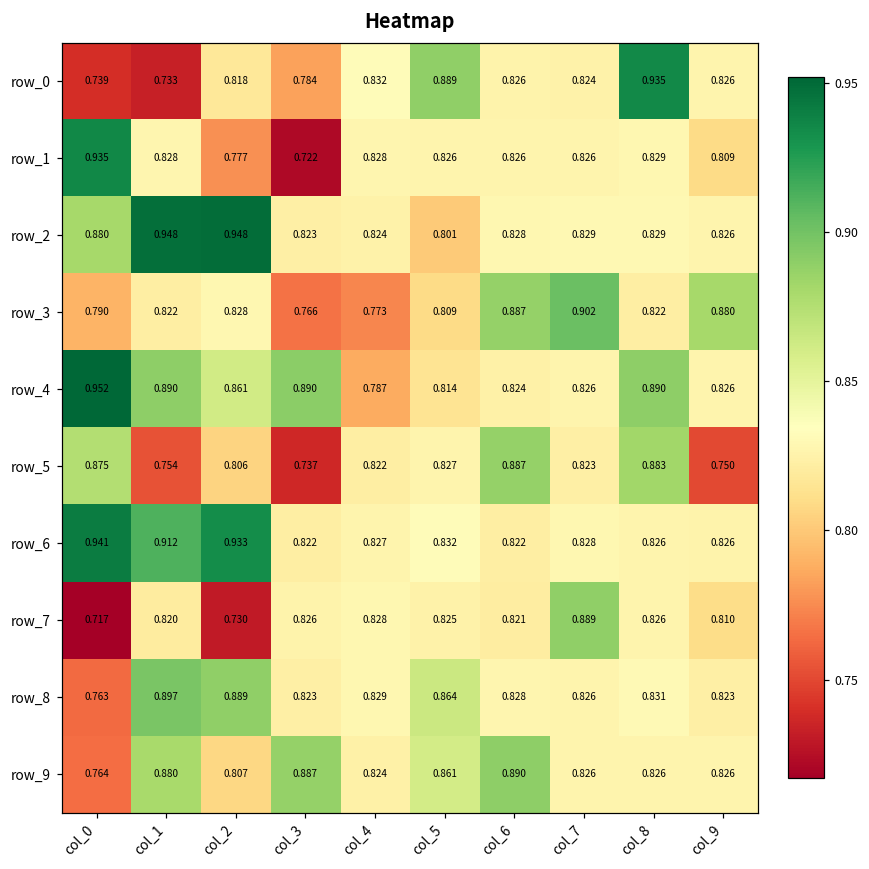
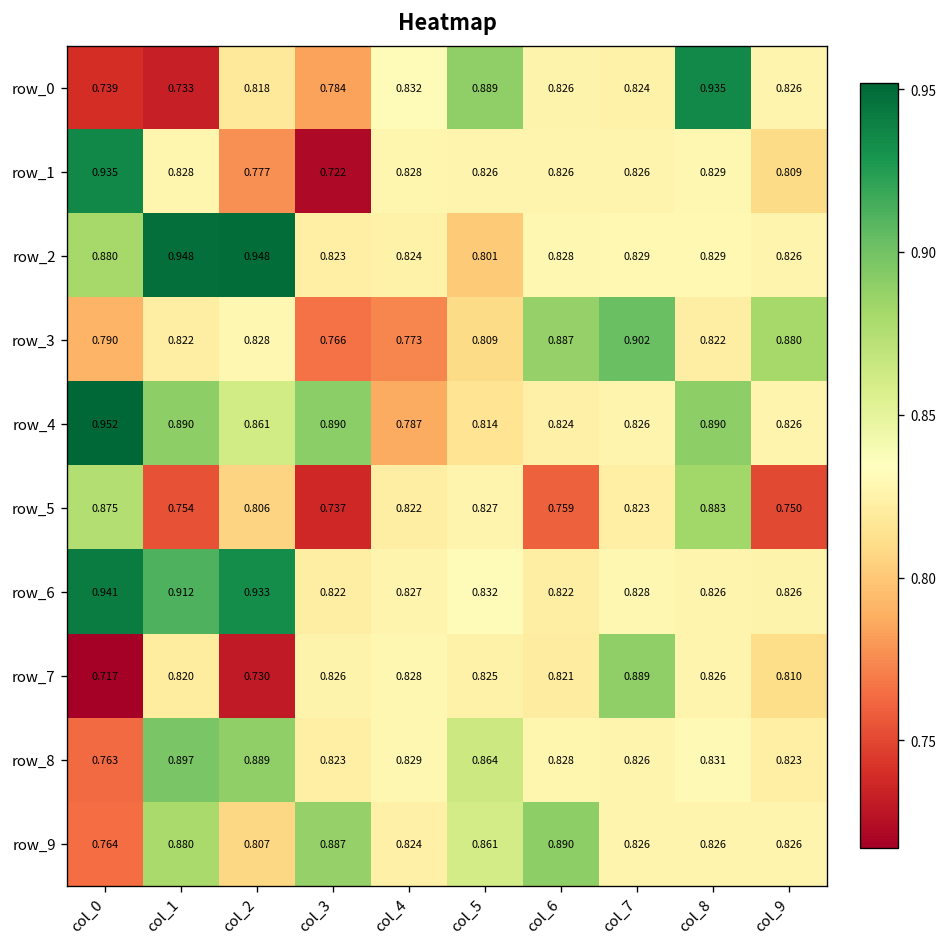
row_5, col_6: 0.887 -> 0.759
